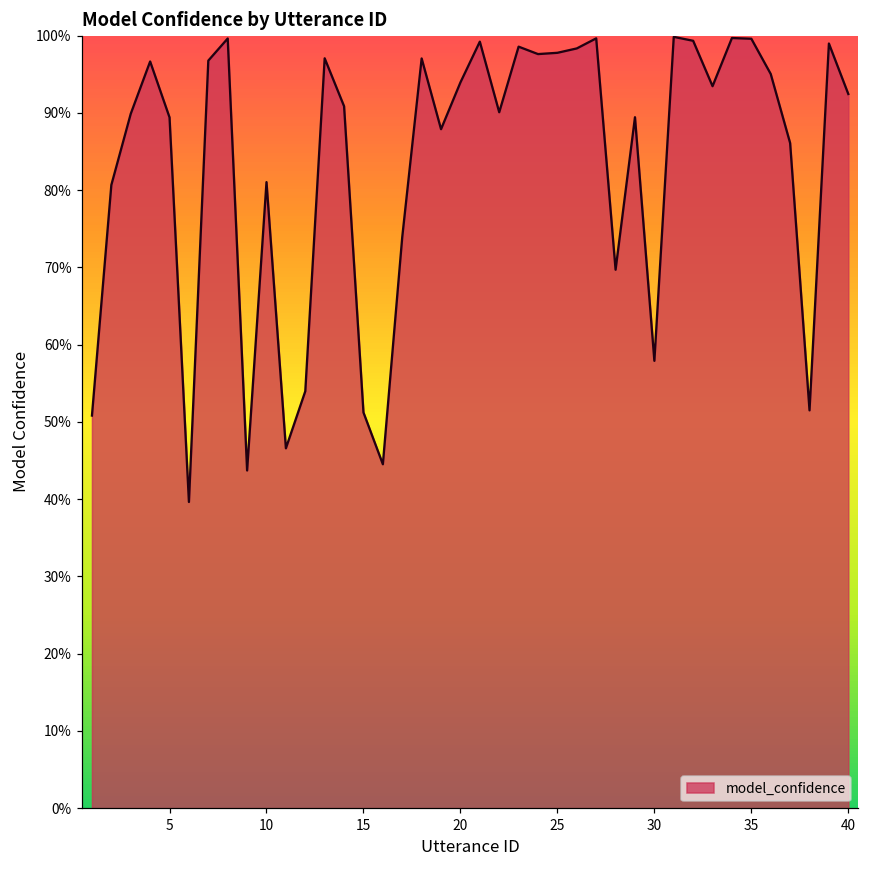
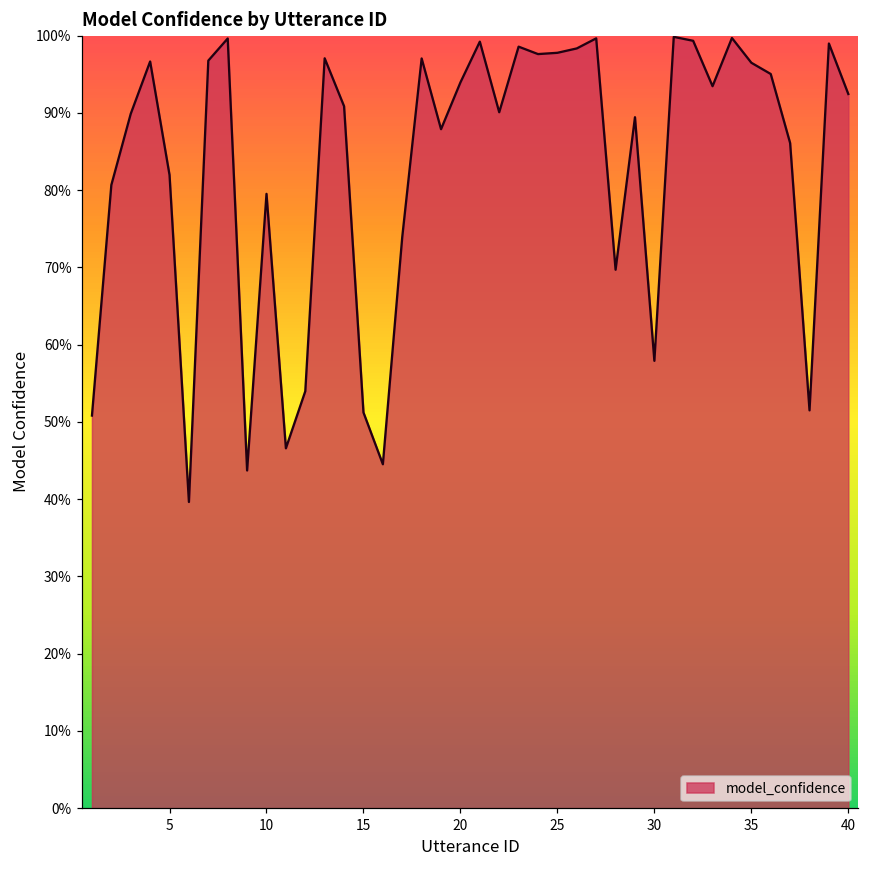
5: 89% -> 82%
10: 81% -> 80%
35: 100% -> 96%
